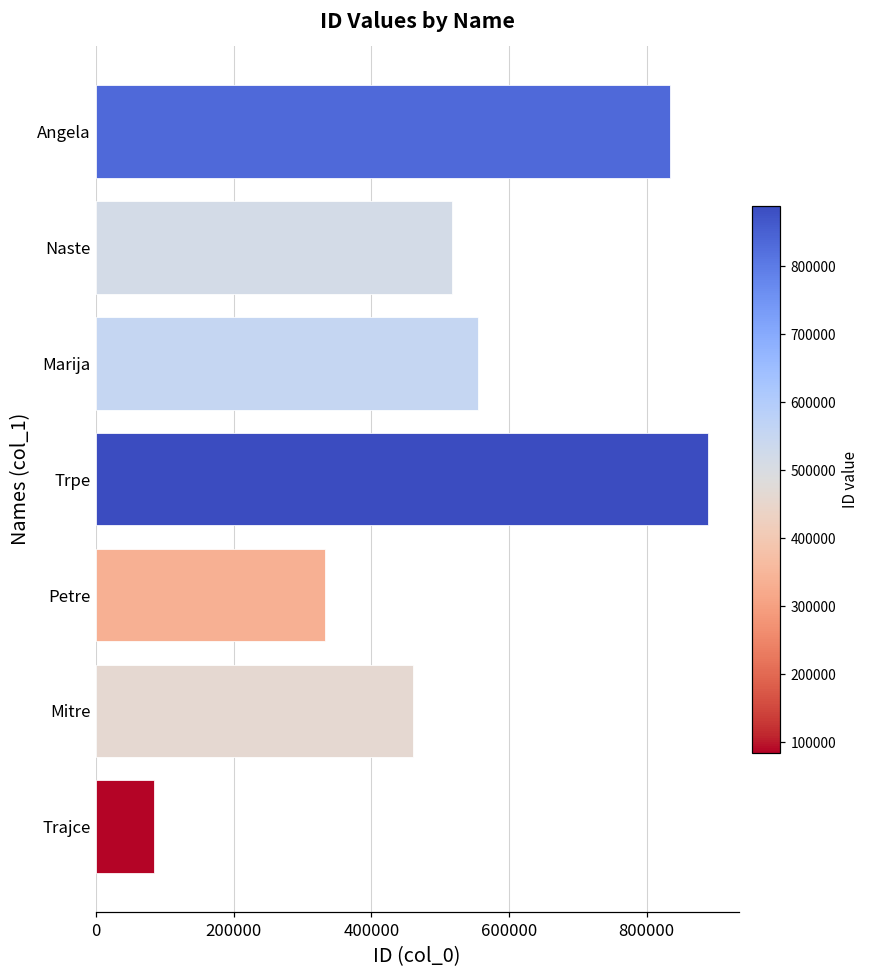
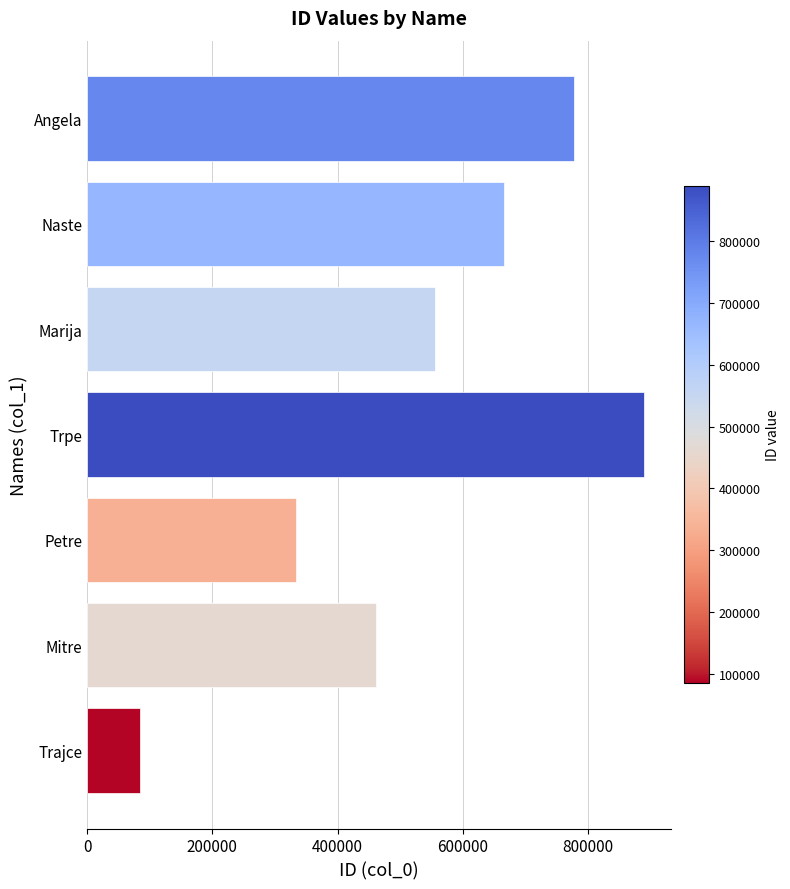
Angela: 830000 -> 780000
Naste: 520000 -> 670000
